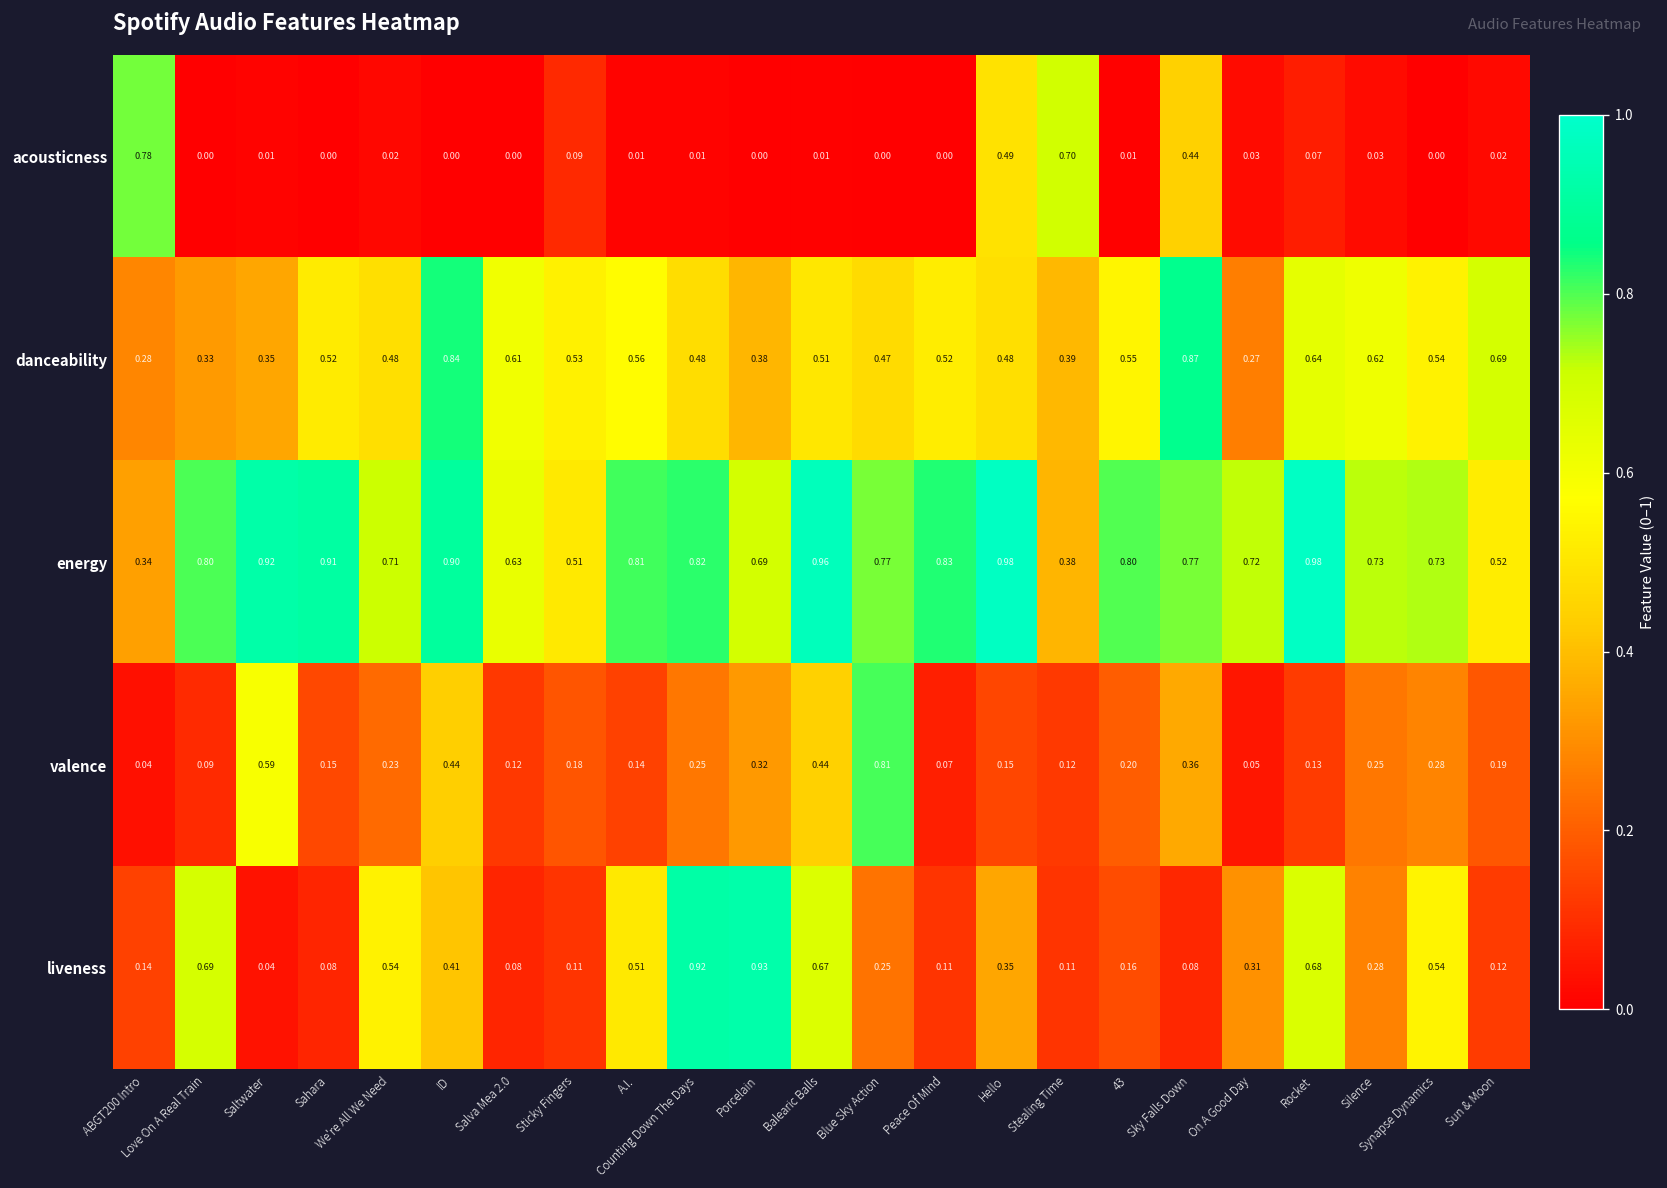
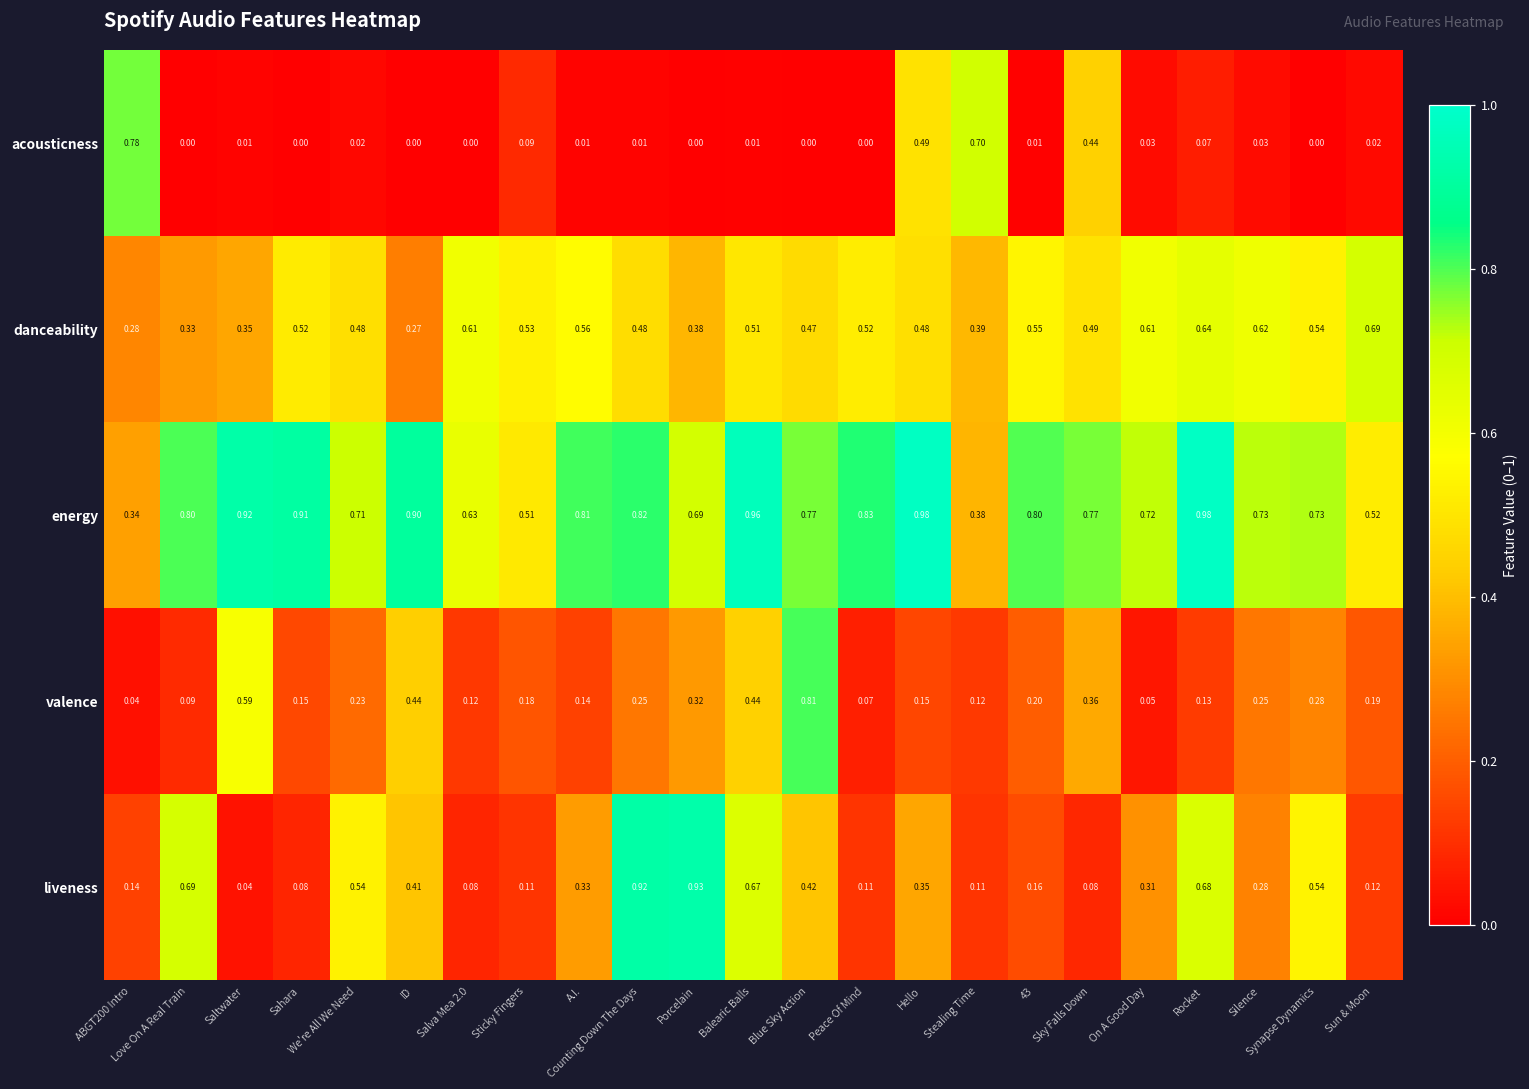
danceability, ID: 0.84 -> 0.27
danceability, Sky Falls Down: 0.87 -> 0.49
danceability, On A Good Day: 0.27 -> 0.61
liveness, A.I.: 0.51 -> 0.33
liveness, Blue Sky Action: 0.25 -> 0.42
